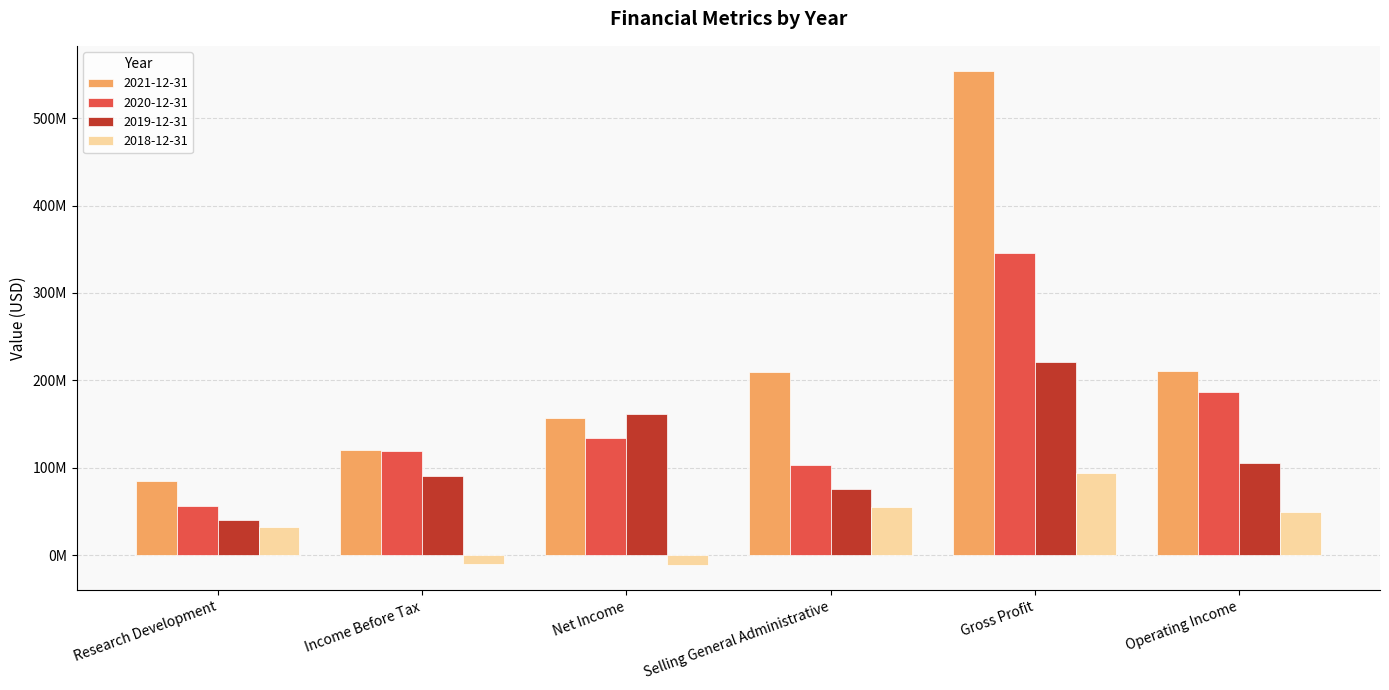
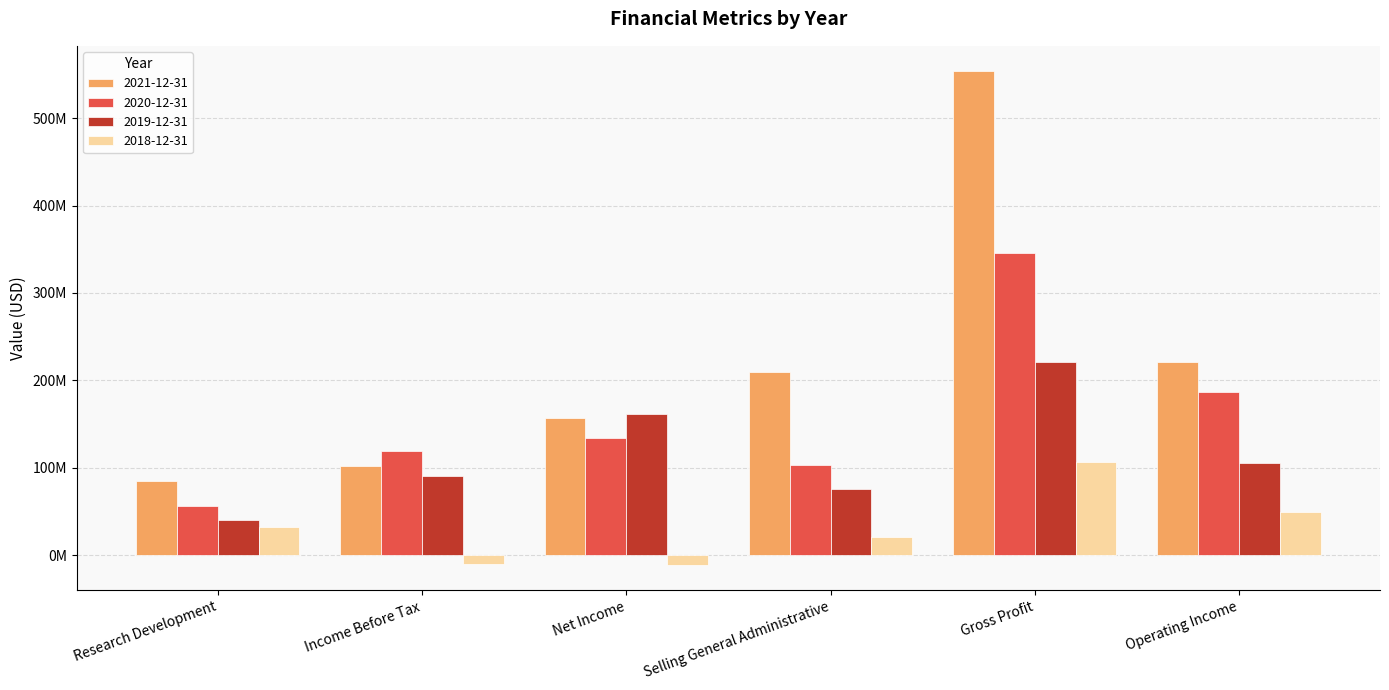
2021-12-31, Income Before Tax: 120000000 -> 100000000
2018-12-31, Selling General Administrative: 60000000 -> 20000000
2018-12-31, Gross Profit: 90000000 -> 110000000
2021-12-31, Operating Income: 210000000 -> 220000000
